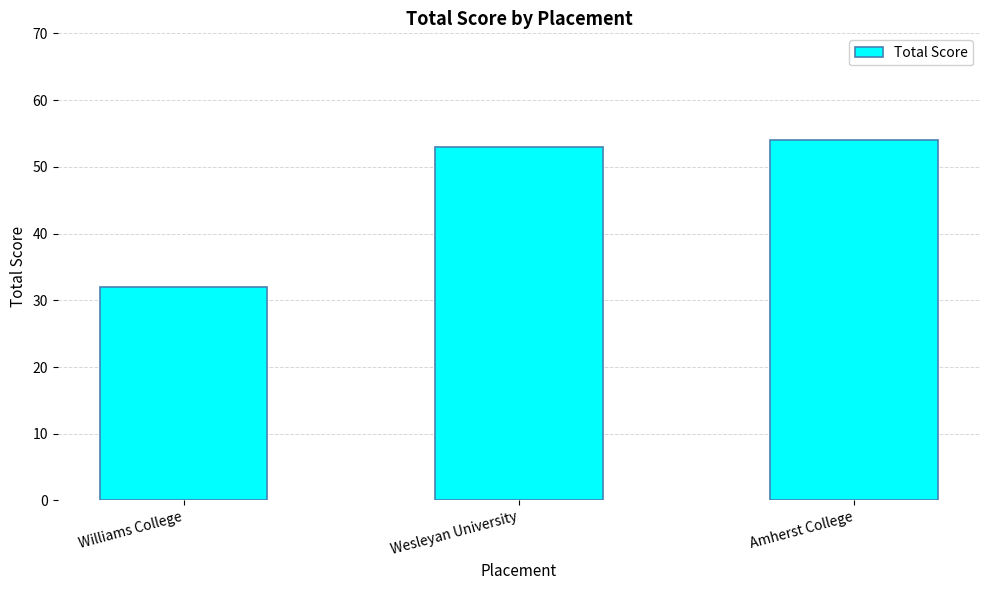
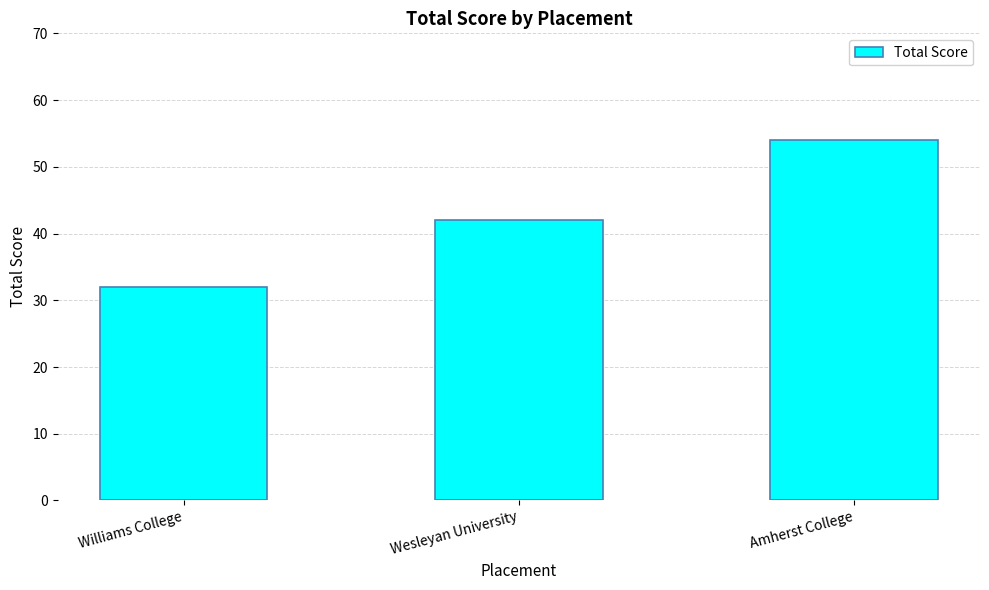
Wesleyan University: 53 -> 42
